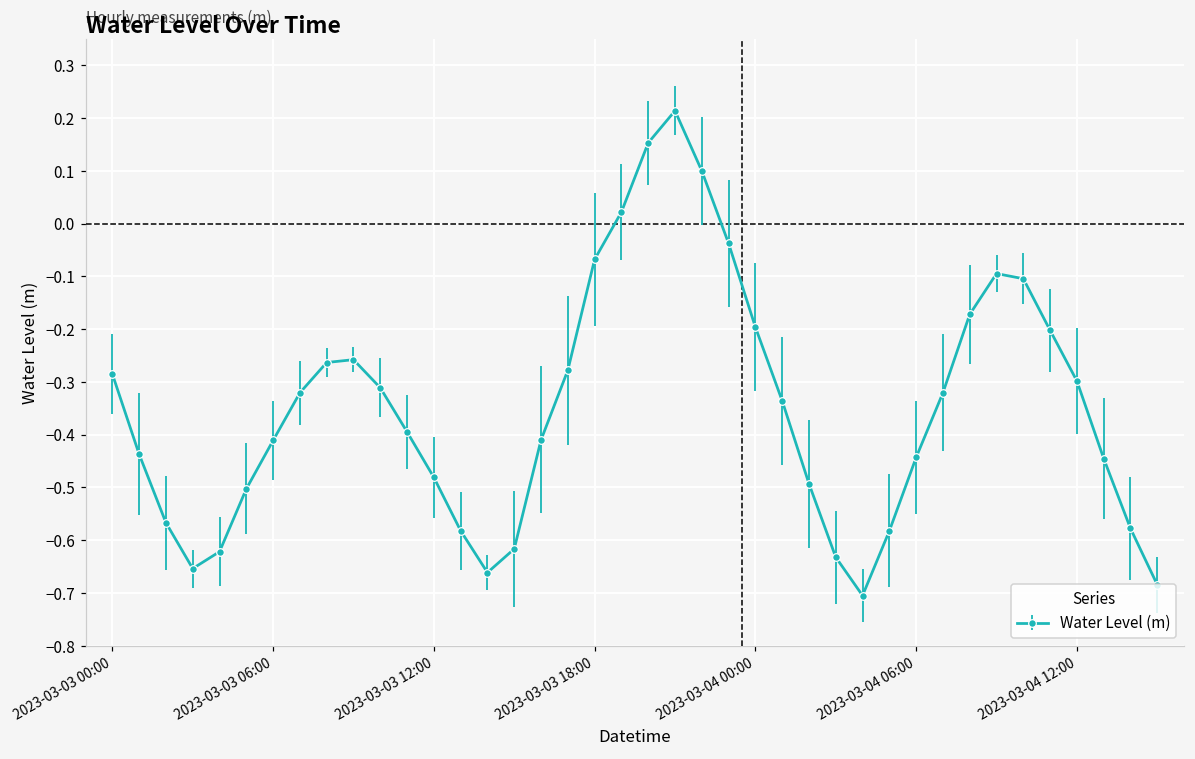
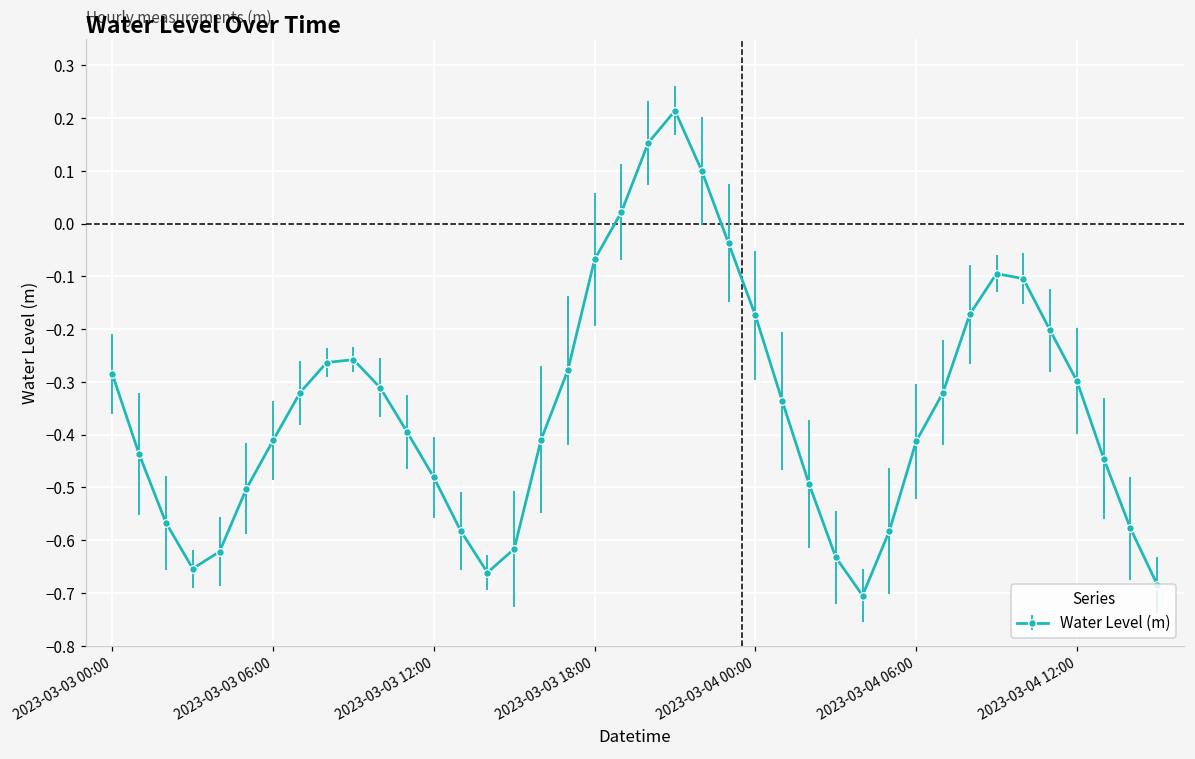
2023-03-04 00:00: -0.20 -> -0.17
2023-03-04 06:00: -0.44 -> -0.41
